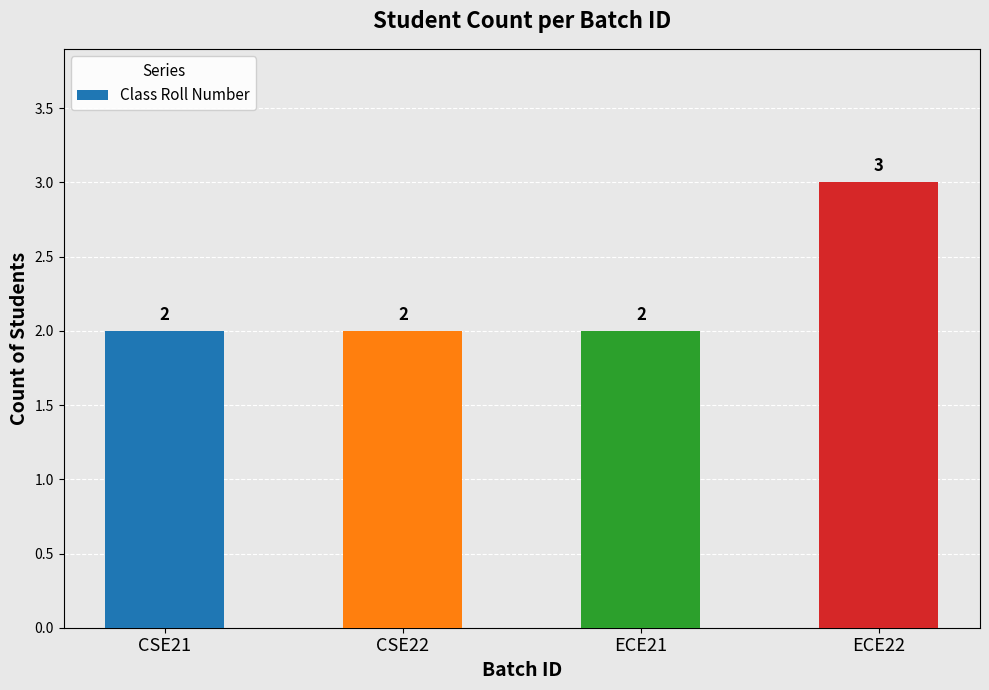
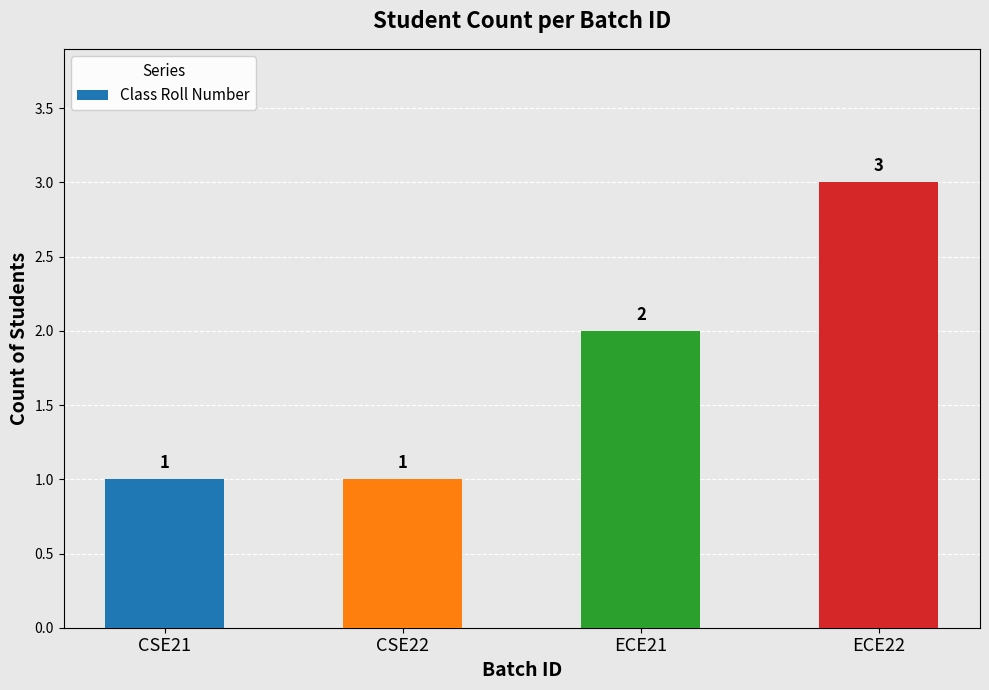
CSE21: 2 -> 1
CSE22: 2 -> 1
